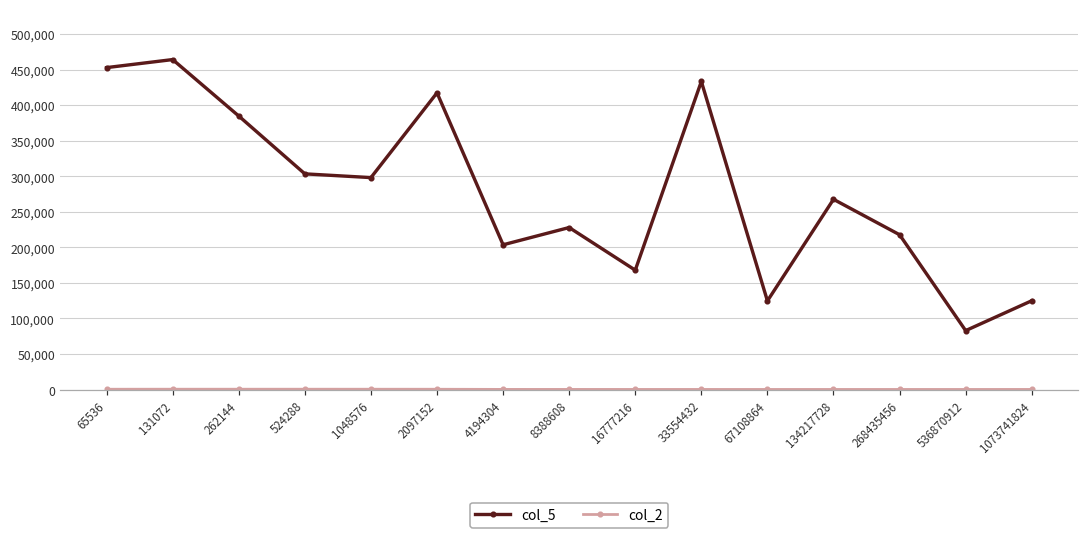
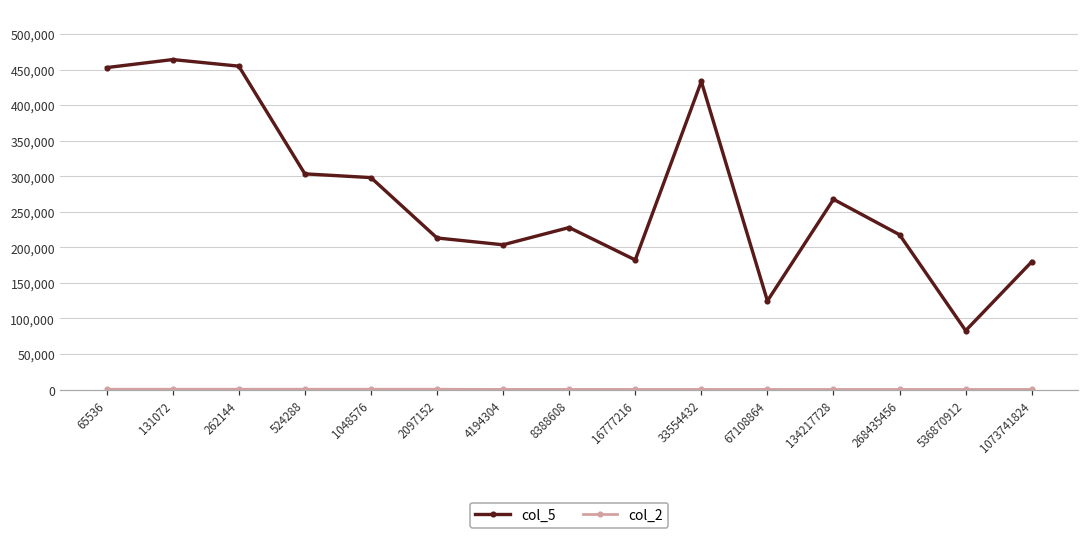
col_5, 262144: 380,000 -> 450,000
col_5, 2097152: 420,000 -> 210,000
col_5, 16777216: 170,000 -> 180,000
col_5, 1073741824: 120,000 -> 180,000
